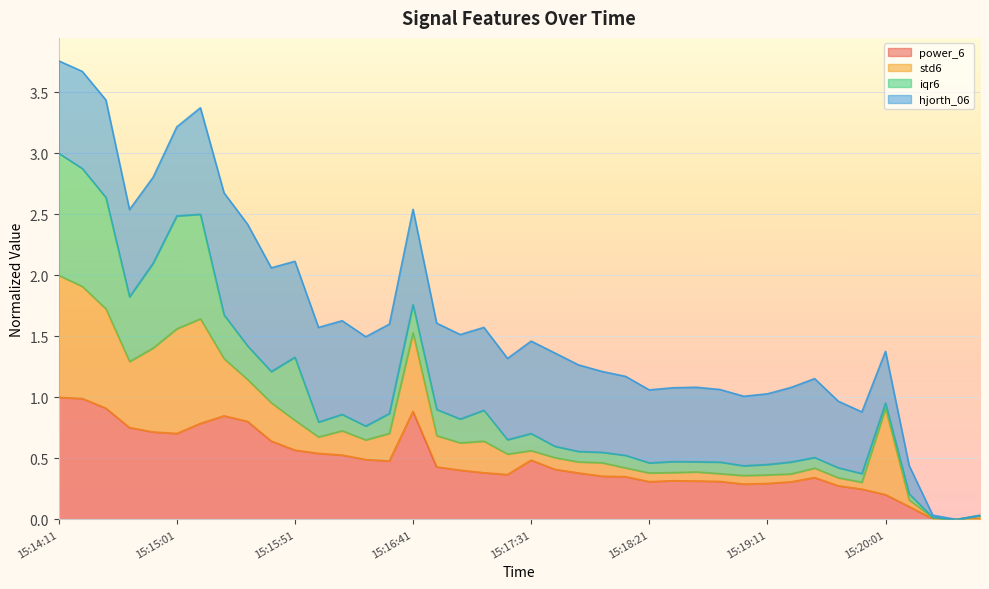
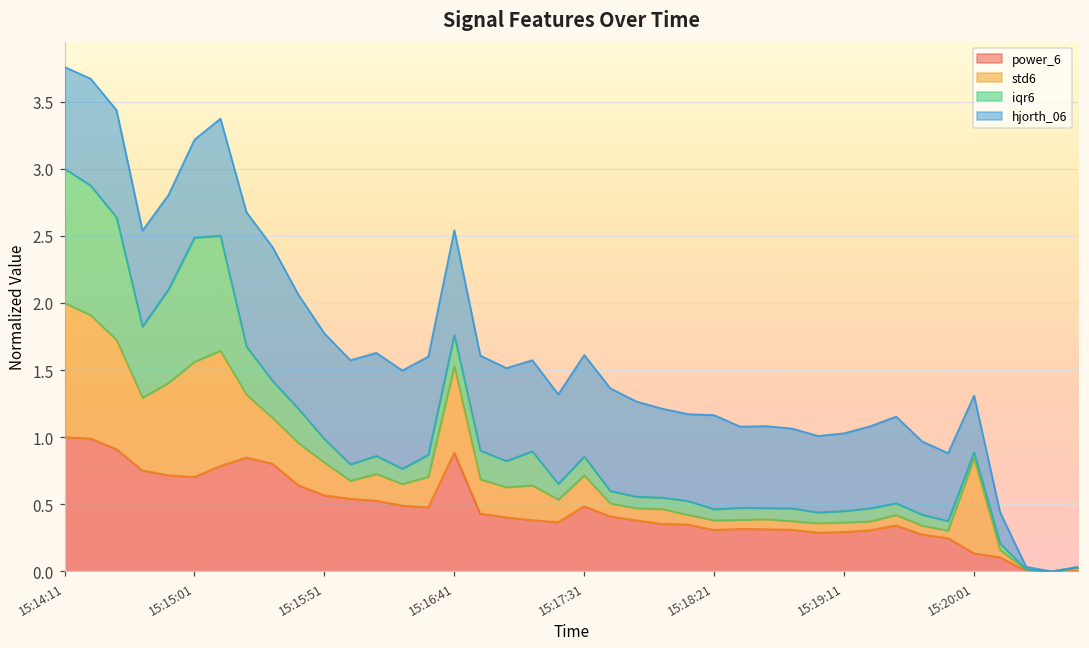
iqr6, 15:15:51: 0.52 -> 0.17
std6, 15:17:31: 0.08 -> 0.23
hjorth_06, 15:18:21: 0.60 -> 0.70
power_6, 15:20:01: 0.20 -> 0.14
